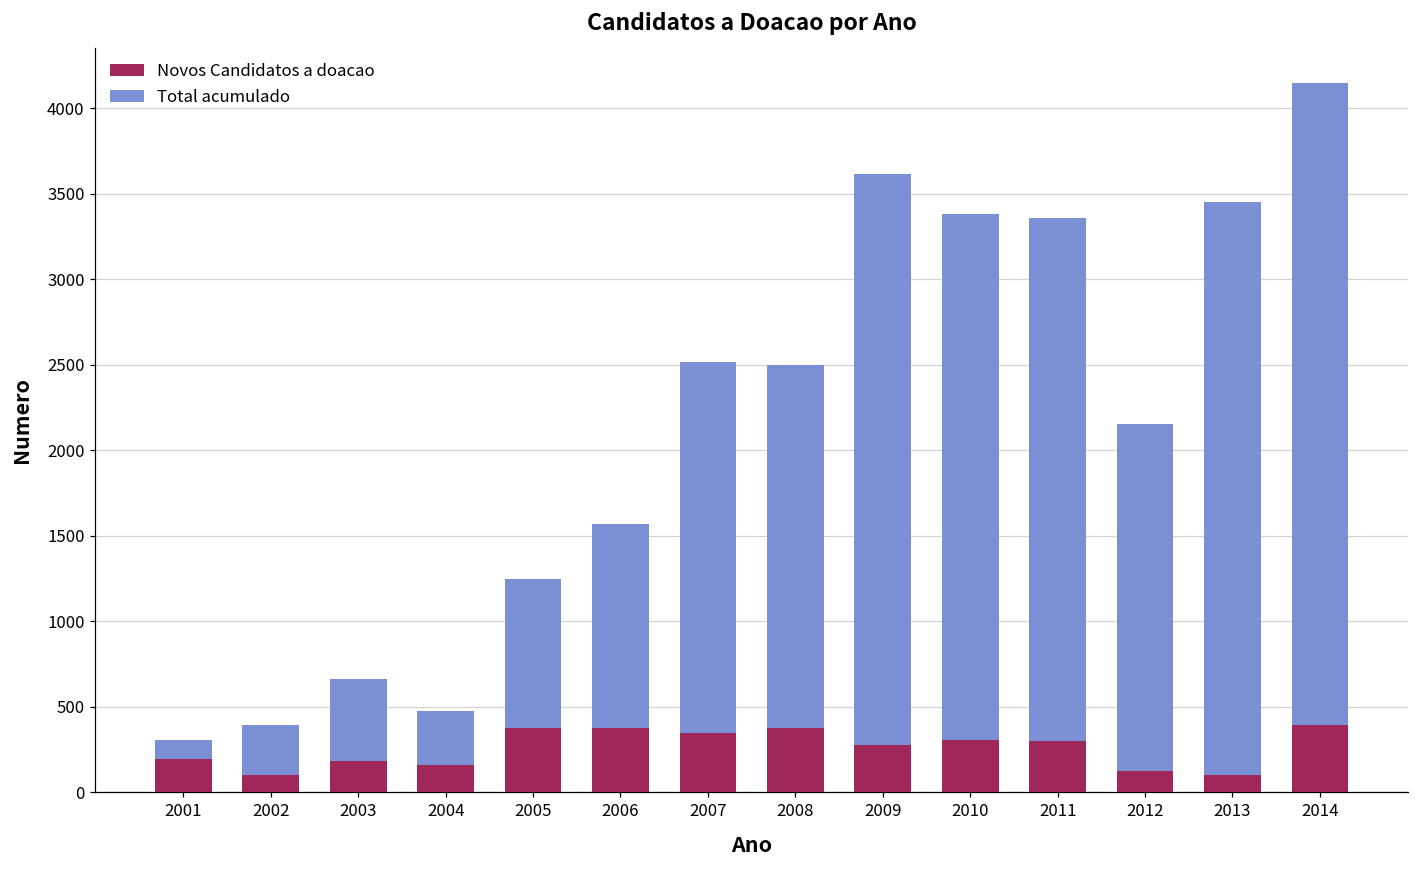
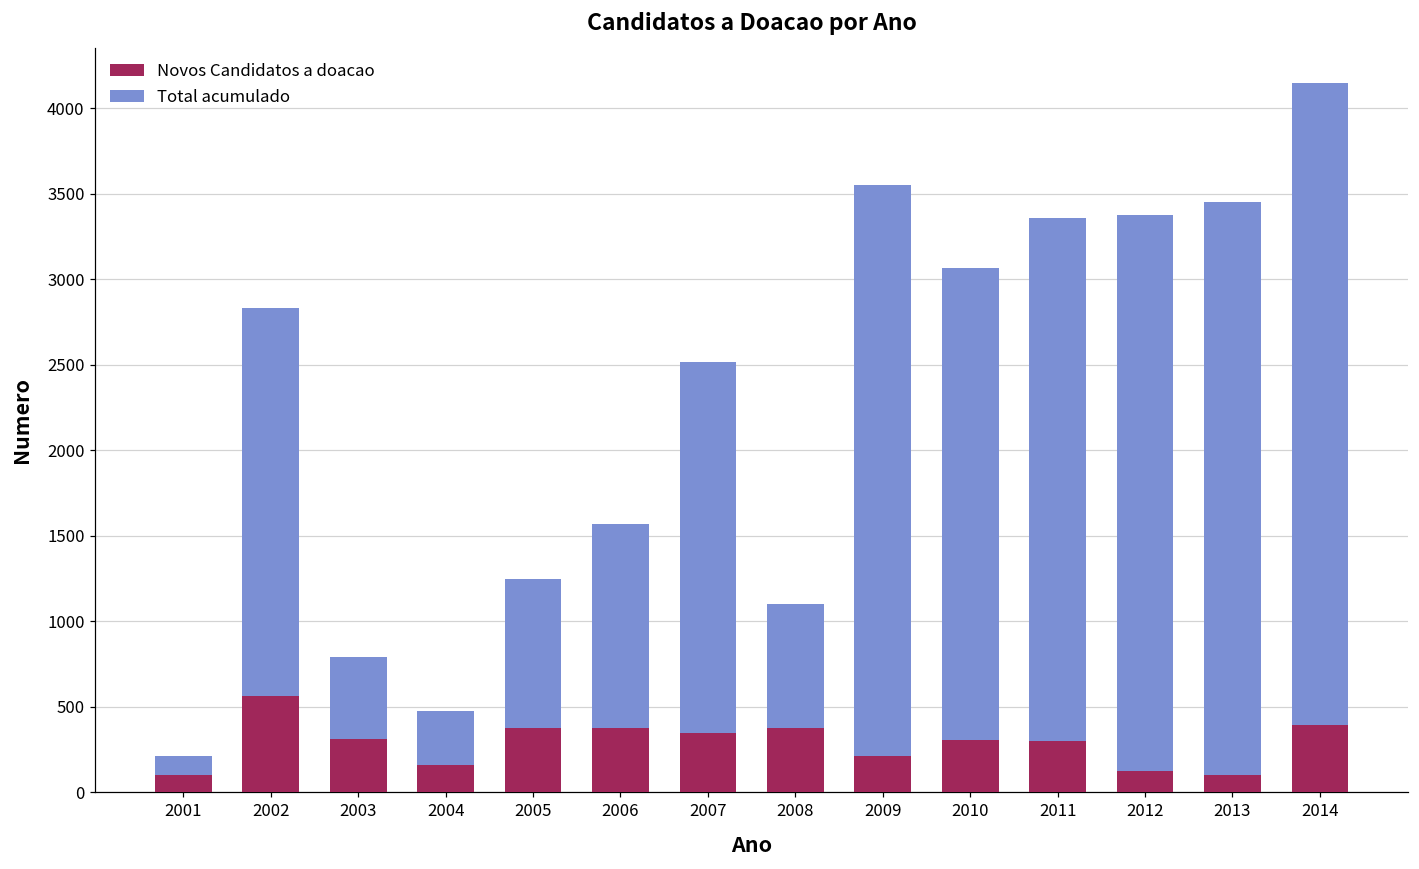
Novos Candidatos a doacao, 2001: 190 -> 100
Novos Candidatos a doacao, 2002: 100 -> 570
Total acumulado, 2002: 290 -> 2270
Novos Candidatos a doacao, 2003: 190 -> 310
Total acumulado, 2008: 2120 -> 720
Novos Candidatos a doacao, 2009: 280 -> 220
Total acumulado, 2010: 3080 -> 2760
Total acumulado, 2012: 2030 -> 3250
